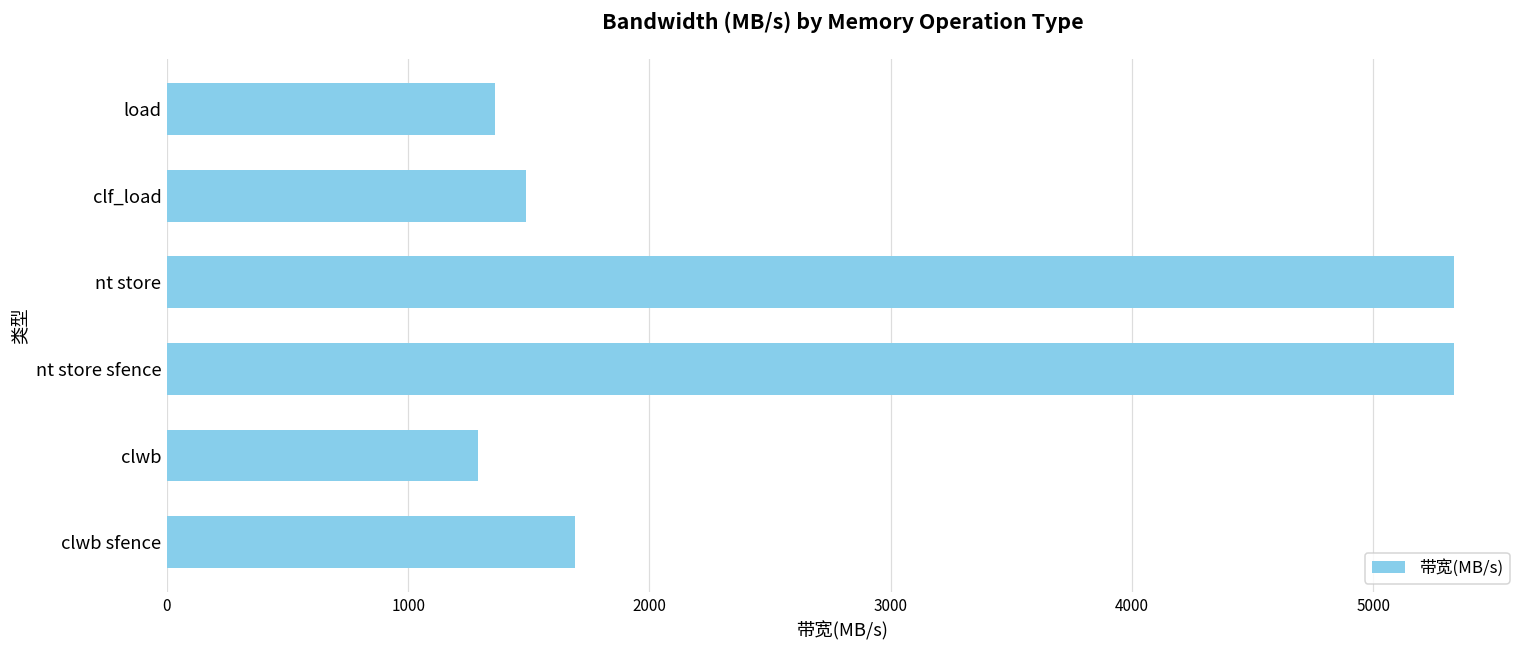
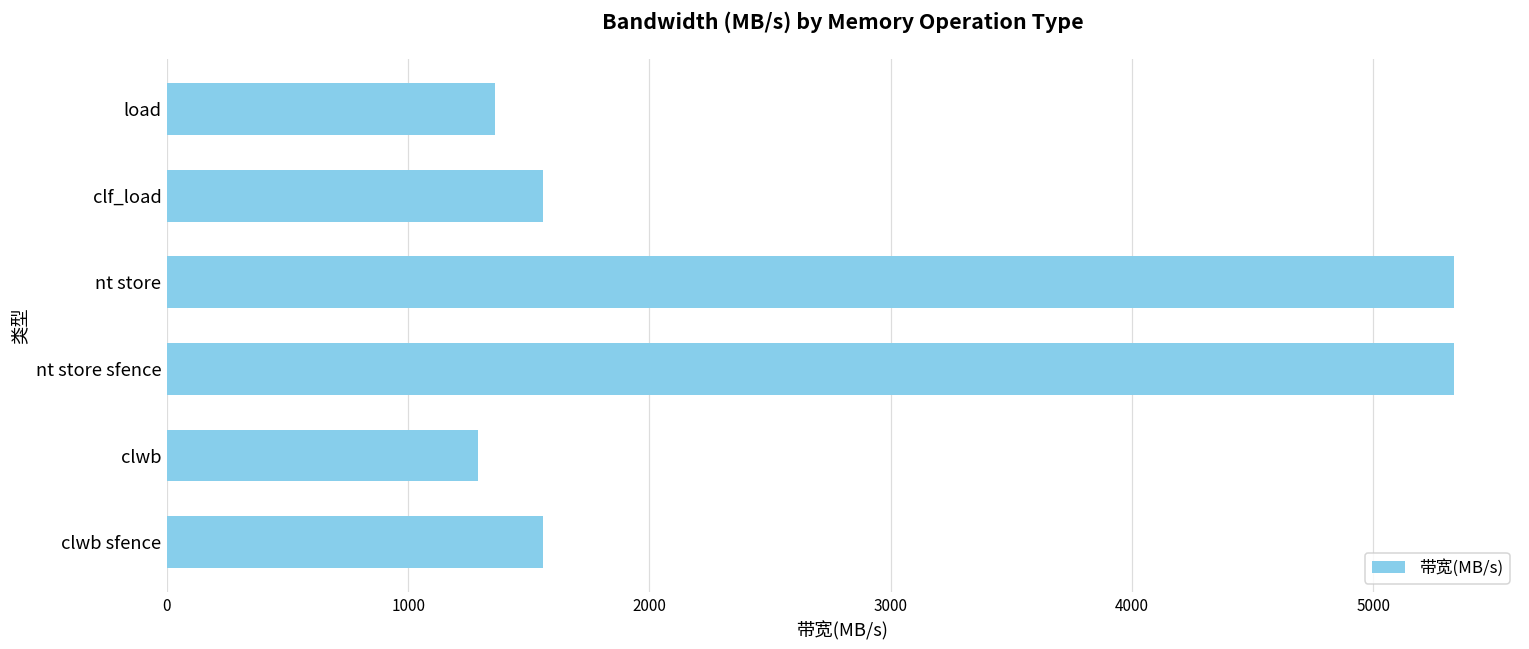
clf_load: 1490 -> 1560
clwb sfence: 1690 -> 1560
